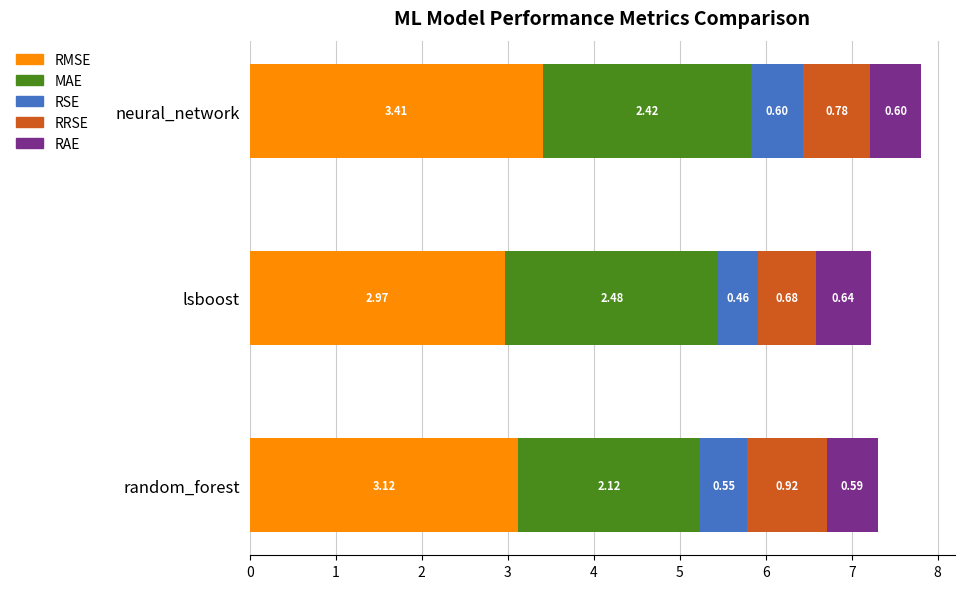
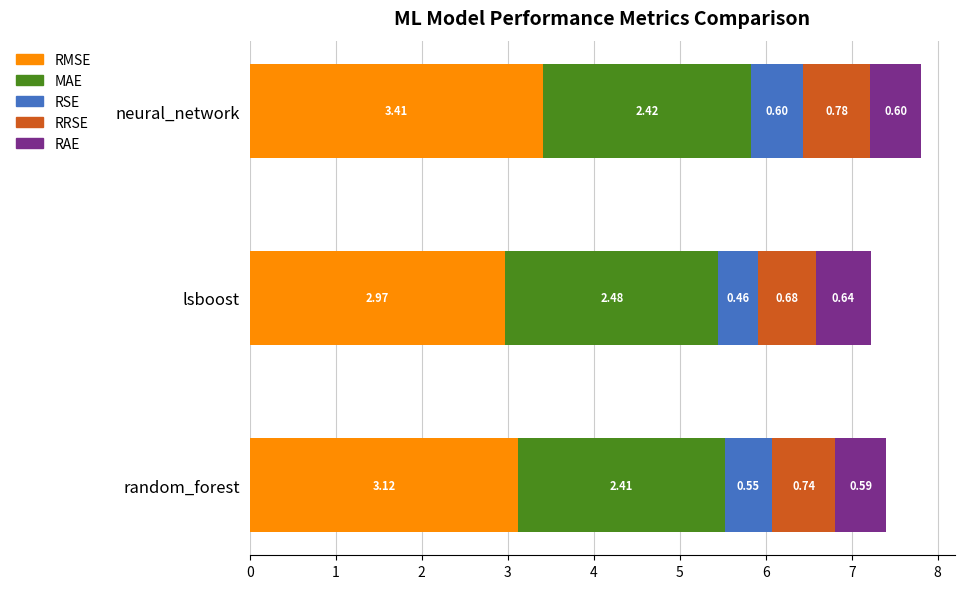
MAE, random_forest: 2.12 -> 2.41
RRSE, random_forest: 0.92 -> 0.74
